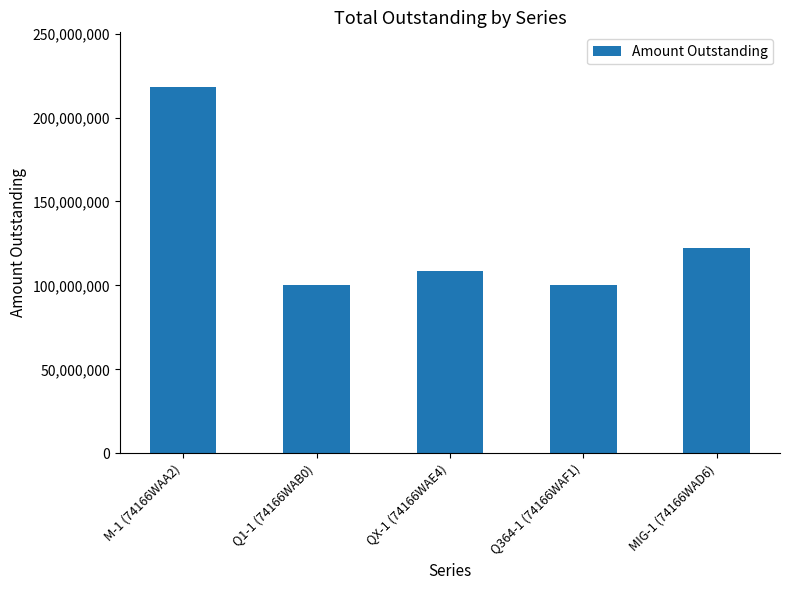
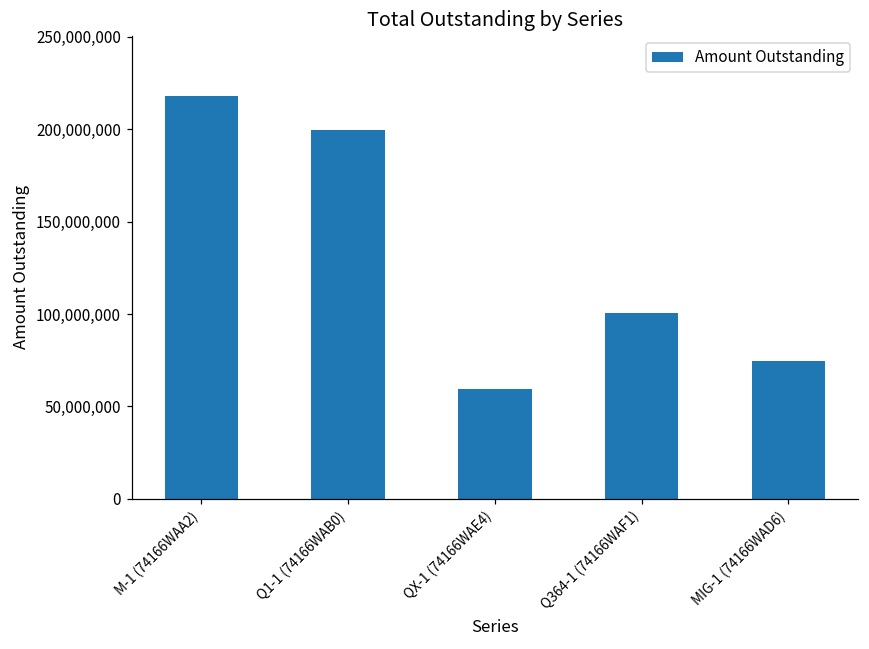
Q1-1 (74166WAB0): 100,000,000 -> 200,000,000
QX-1 (74166WAE4): 109,000,000 -> 60,000,000
MIG-1 (74166WAD6): 122,000,000 -> 75,000,000
